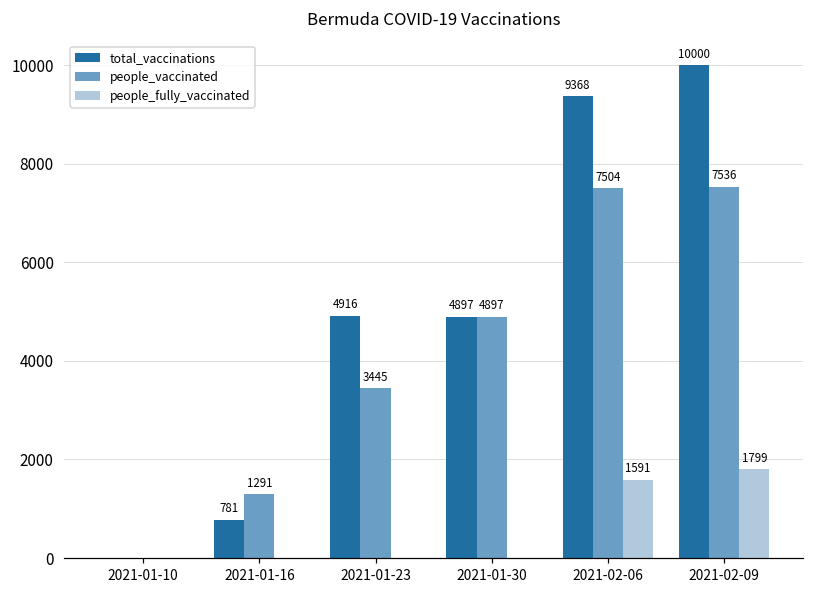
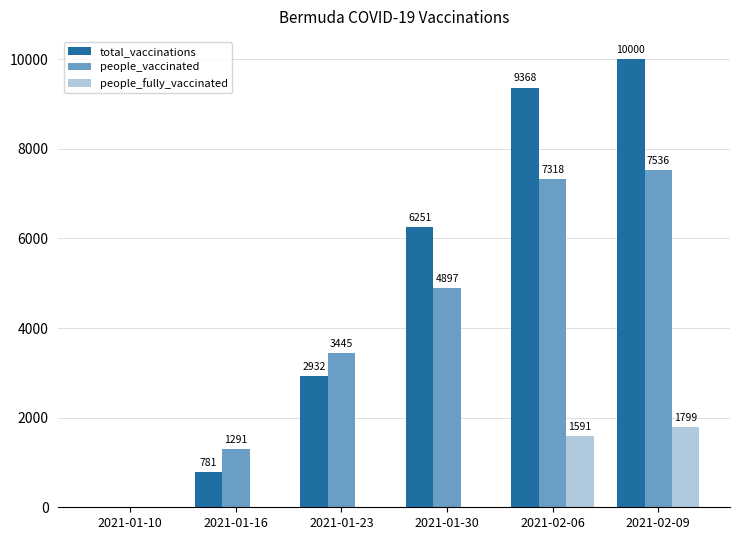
total_vaccinations, 2021-01-23: 4916 -> 2932
total_vaccinations, 2021-01-30: 4897 -> 6251
people_vaccinated, 2021-02-06: 7504 -> 7318
